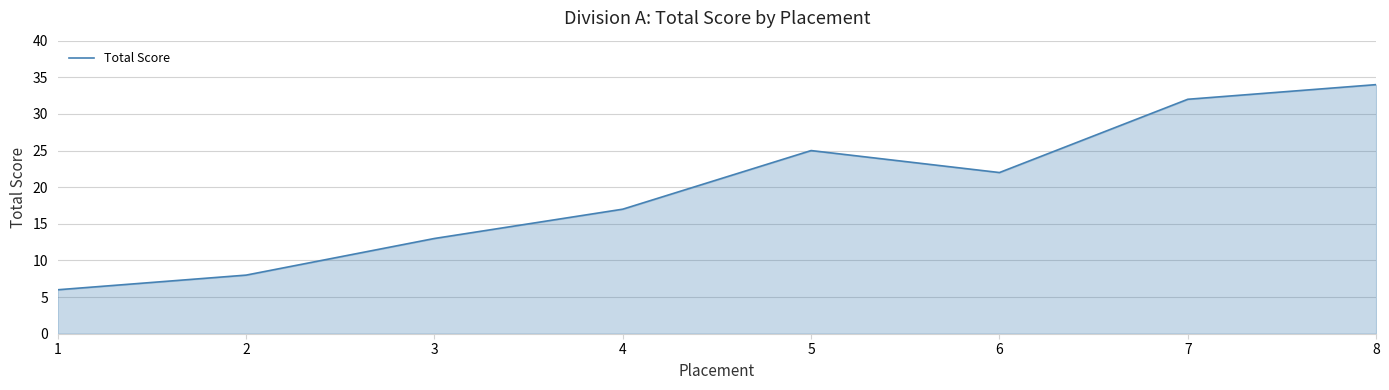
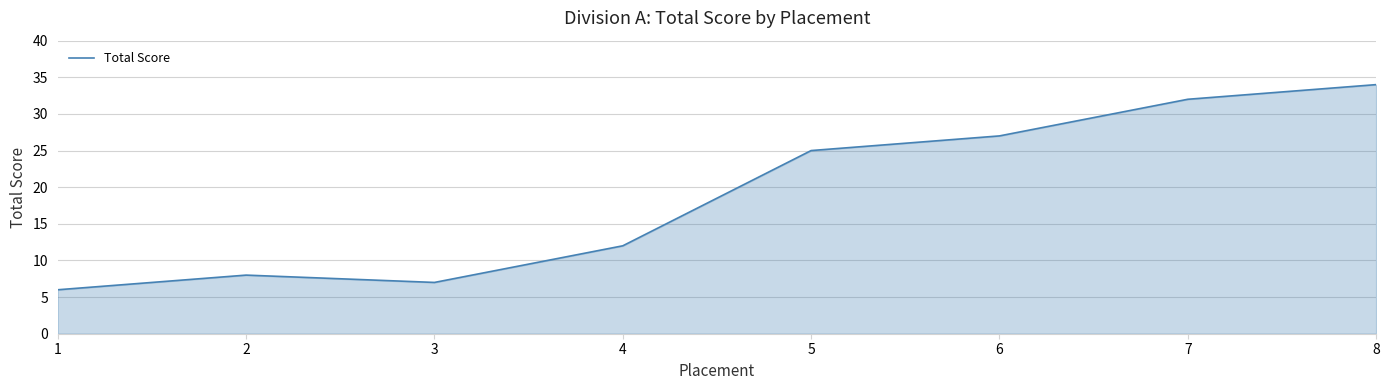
3: 13 -> 7
4: 17 -> 12
6: 22 -> 27
